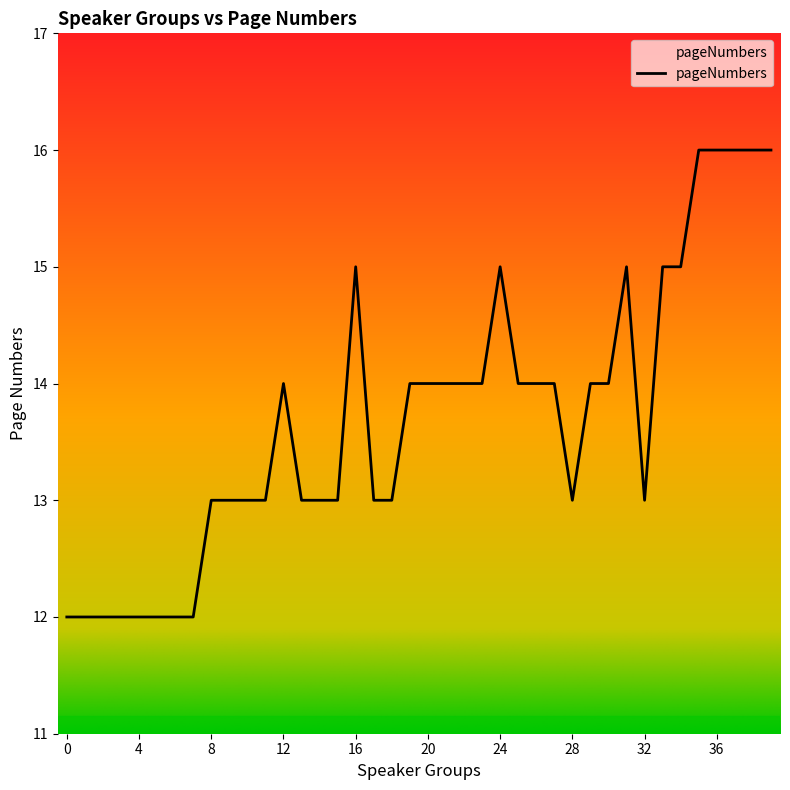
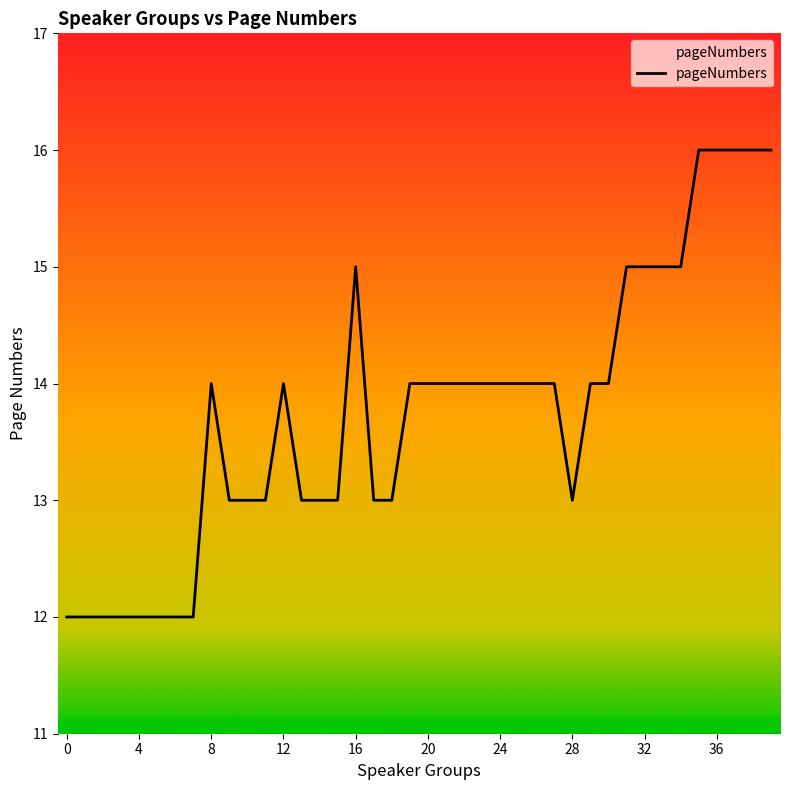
8: 13 -> 14
24: 15 -> 14
32: 13 -> 15
